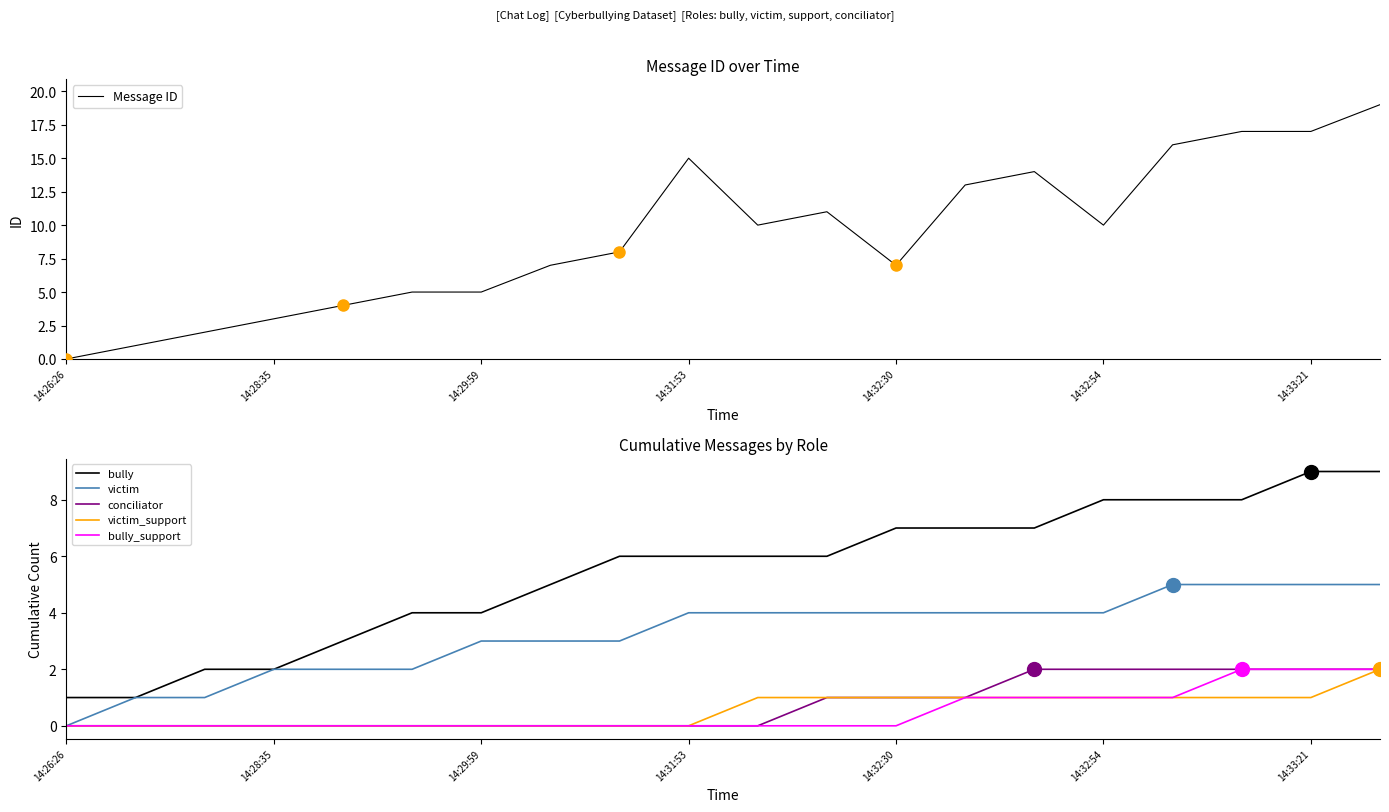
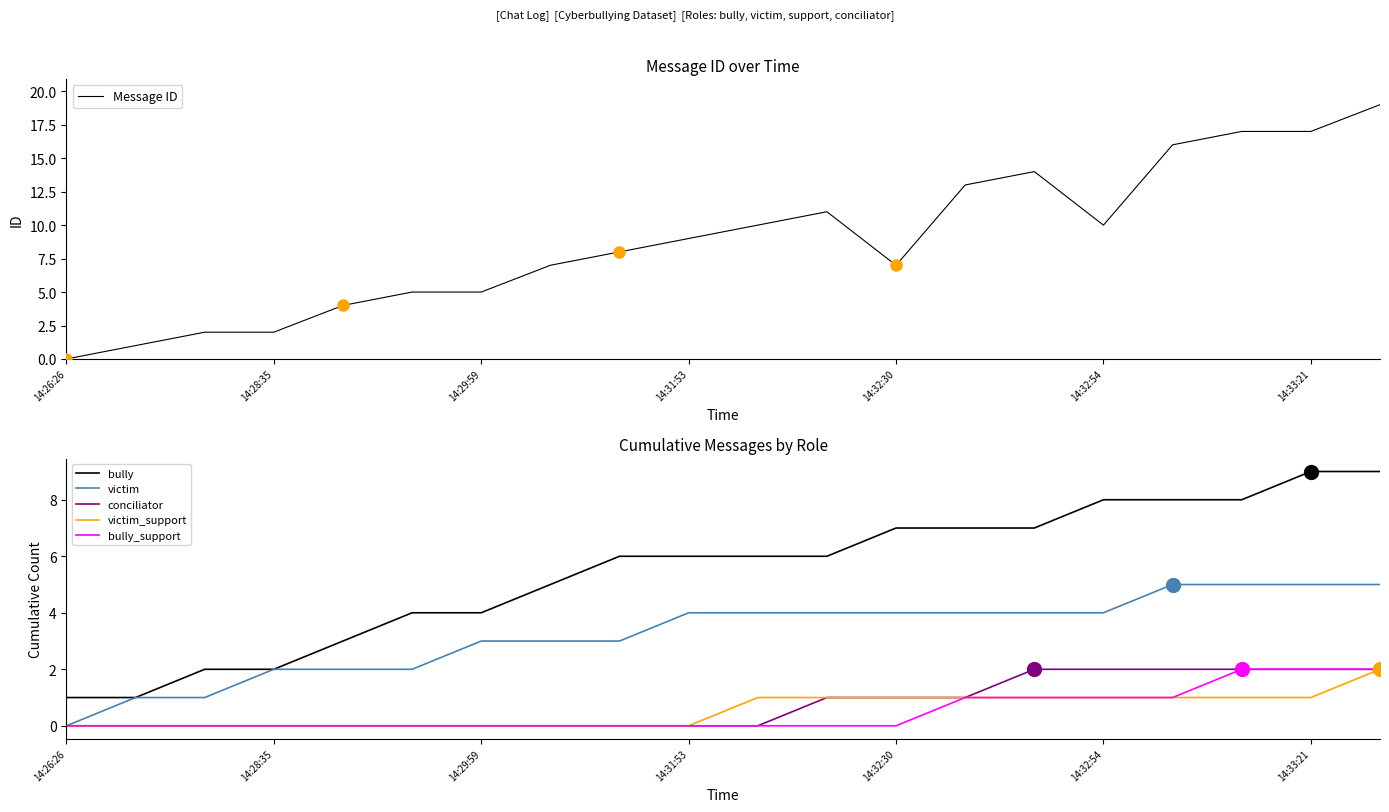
Message ID over Time, Message ID, 14:28:35: 3 -> 2
Message ID over Time, Message ID, 14:31:53: 15 -> 9
